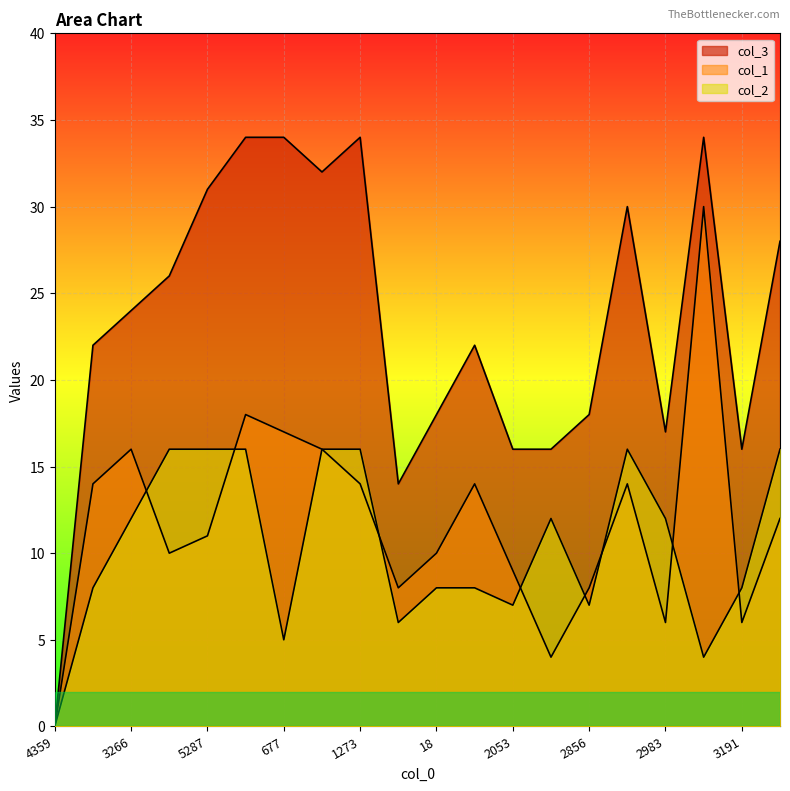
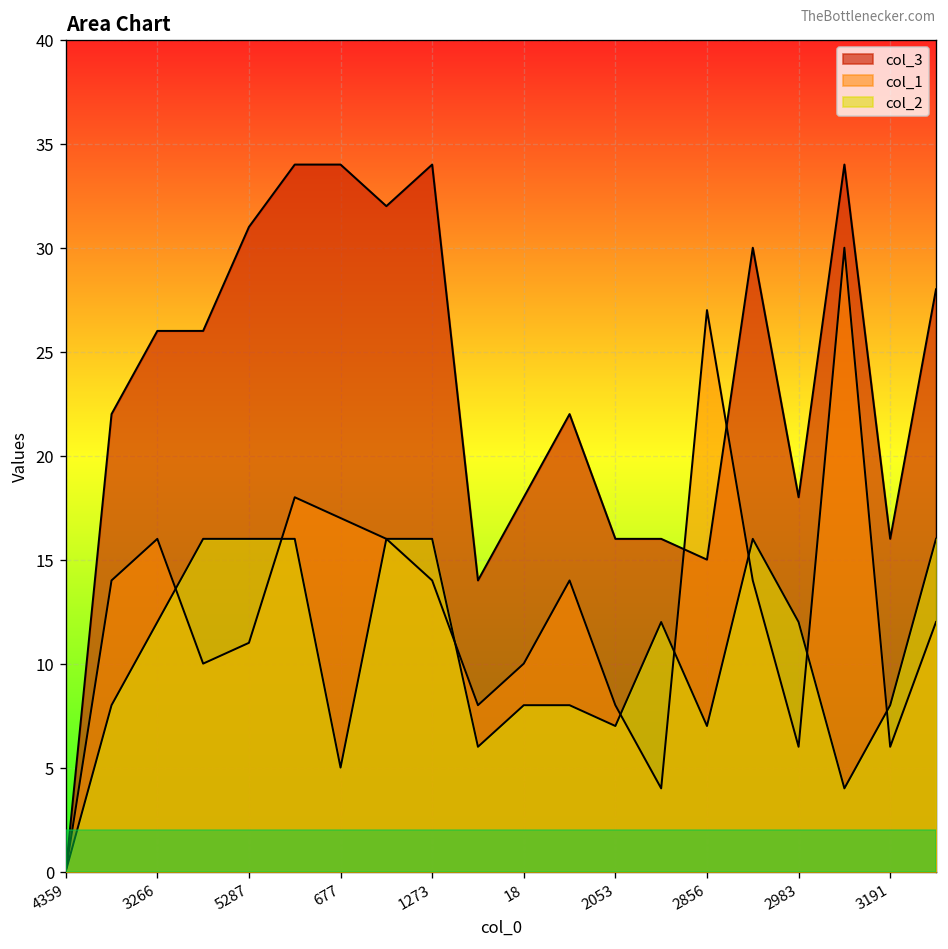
col_3, 3266: 24 -> 26
col_1, 2053: 9 -> 8
col_3, 2856: 18 -> 15
col_1, 2856: 8 -> 27
col_3, 2983: 17 -> 18
